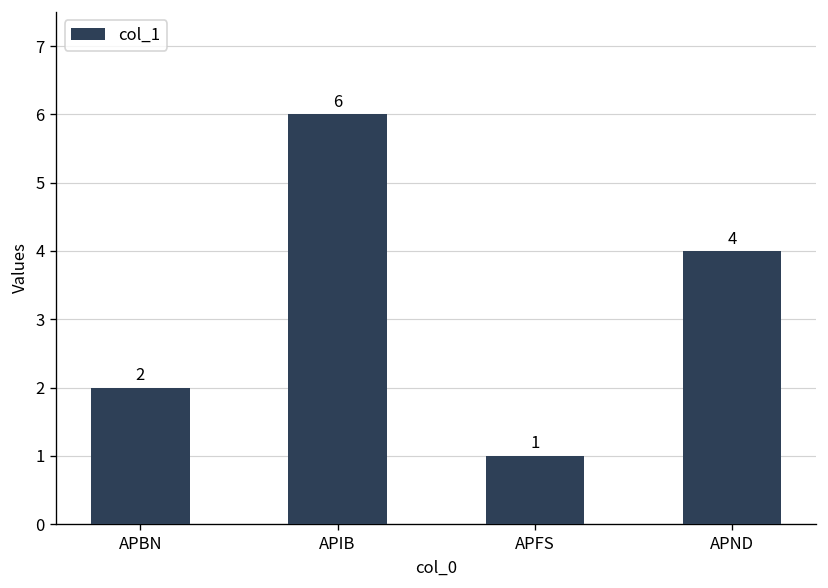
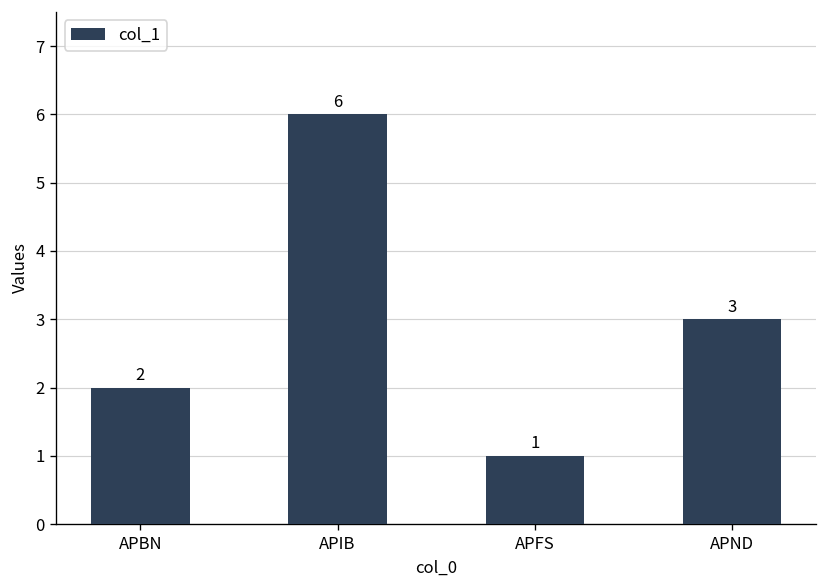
APND: 4 -> 3
